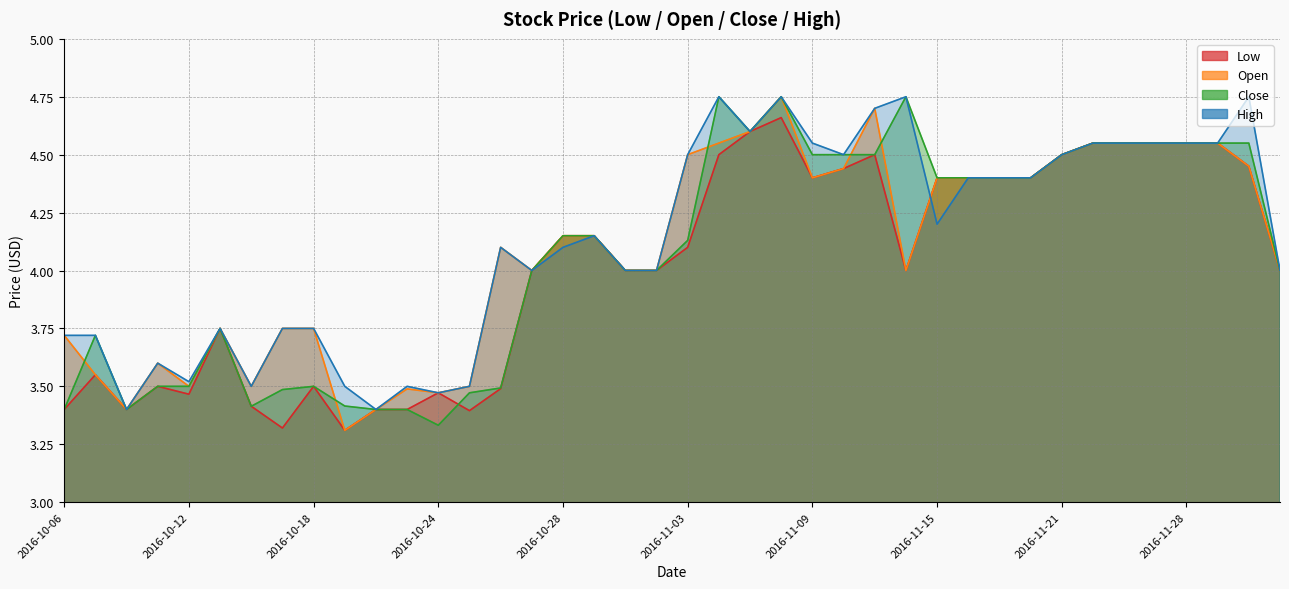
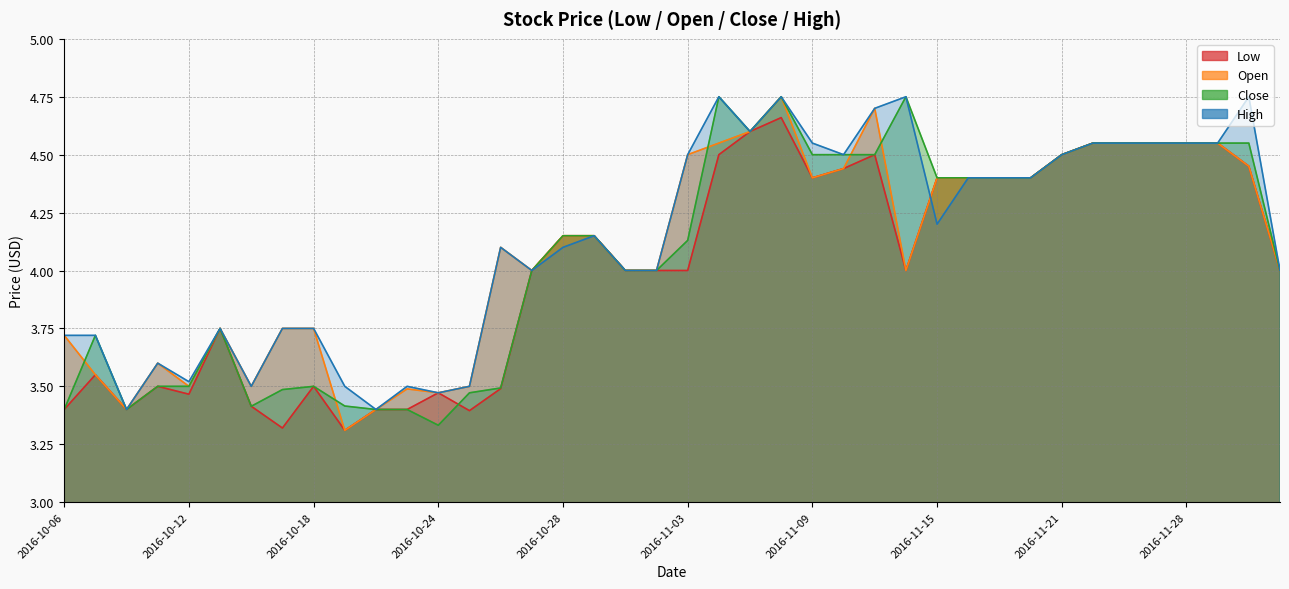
Low, 2016-11-03: 4.1 -> 4.0
